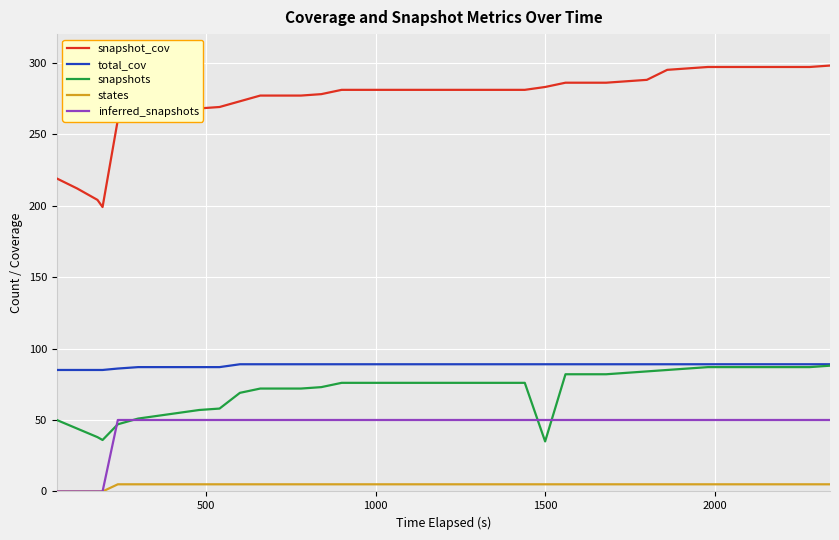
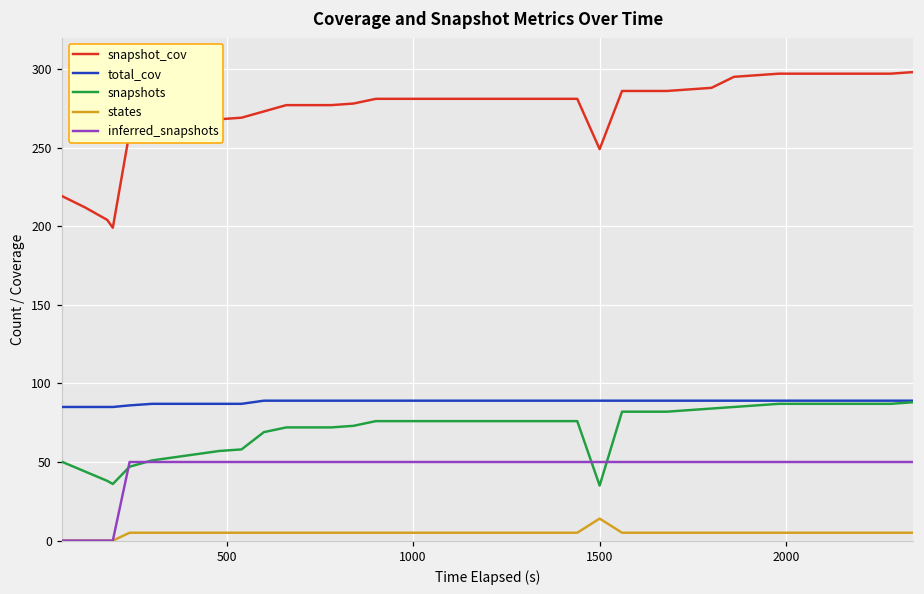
snapshot_cov, 1500: 283 -> 249
states, 1500: 5 -> 14
